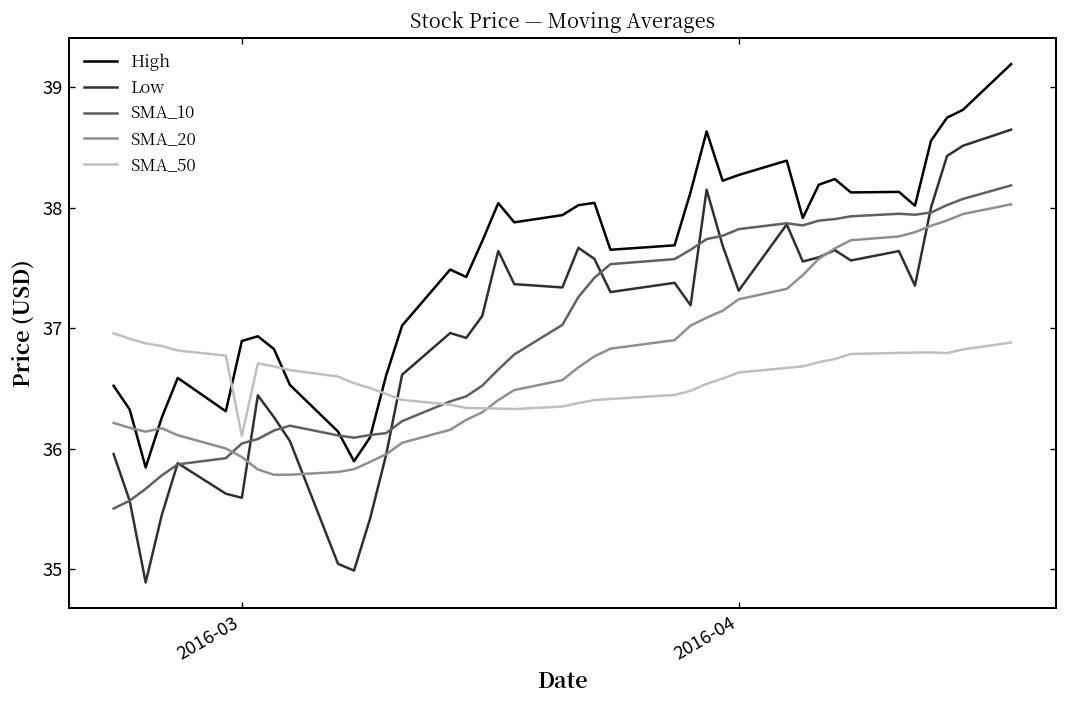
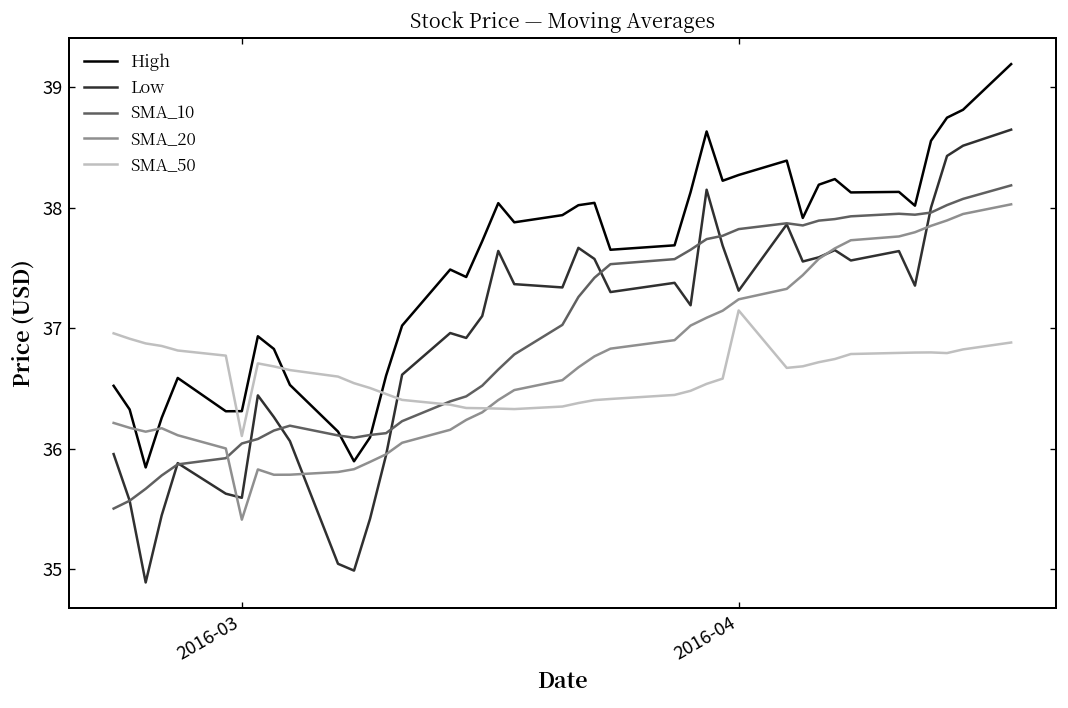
High, 2016-03: 36.90 -> 36.31
SMA_20, 2016-03: 35.93 -> 35.41
SMA_50, 2016-04: 36.63 -> 37.15
